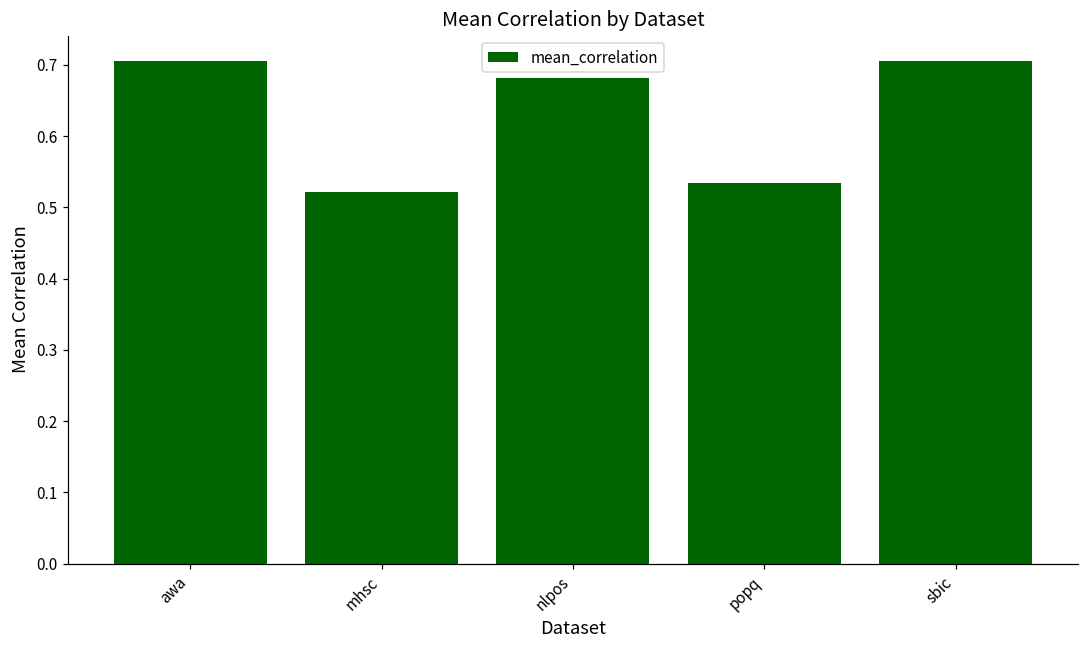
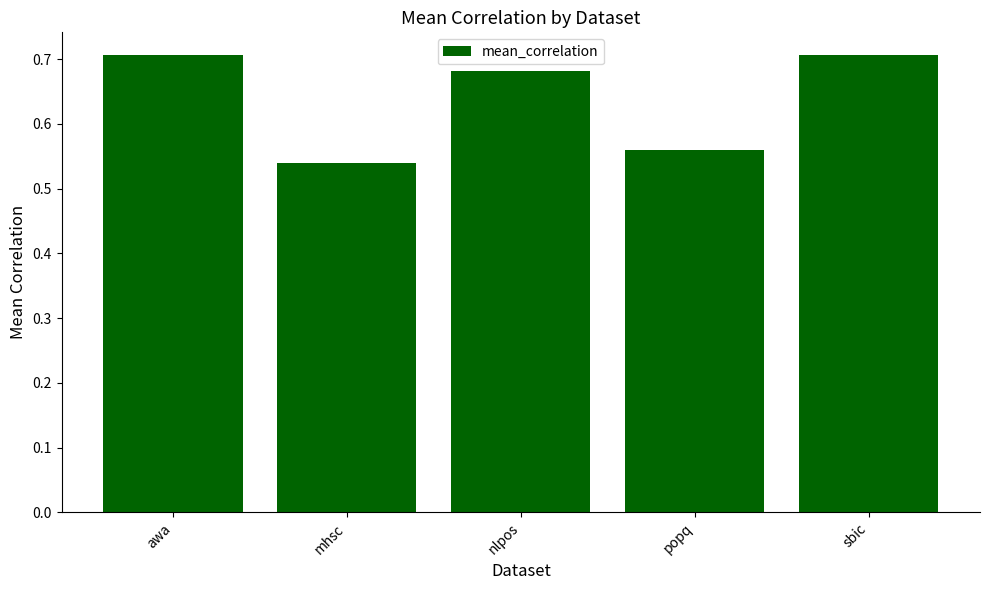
mhsc: 0.52 -> 0.54
popq: 0.53 -> 0.56
